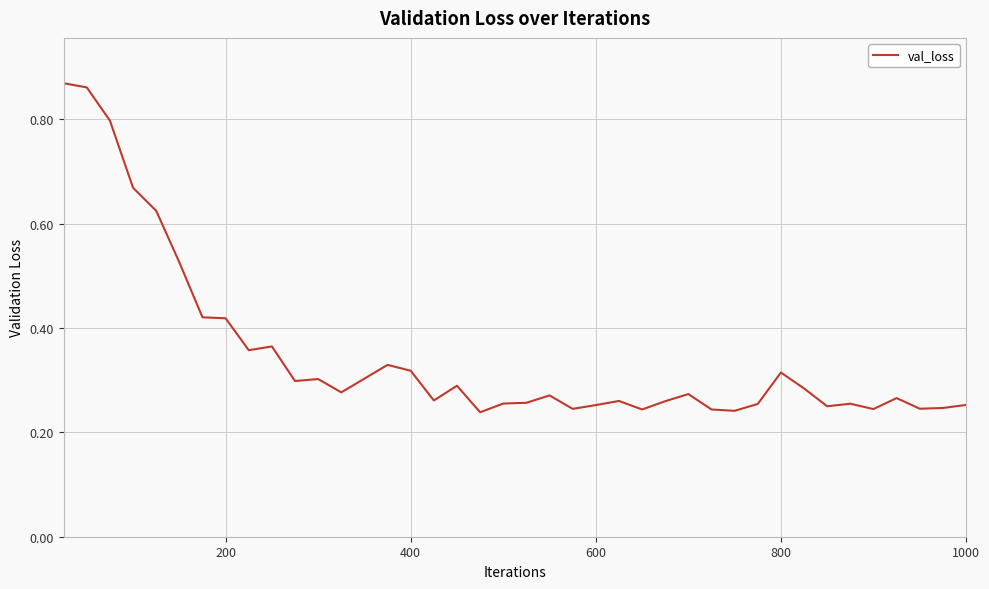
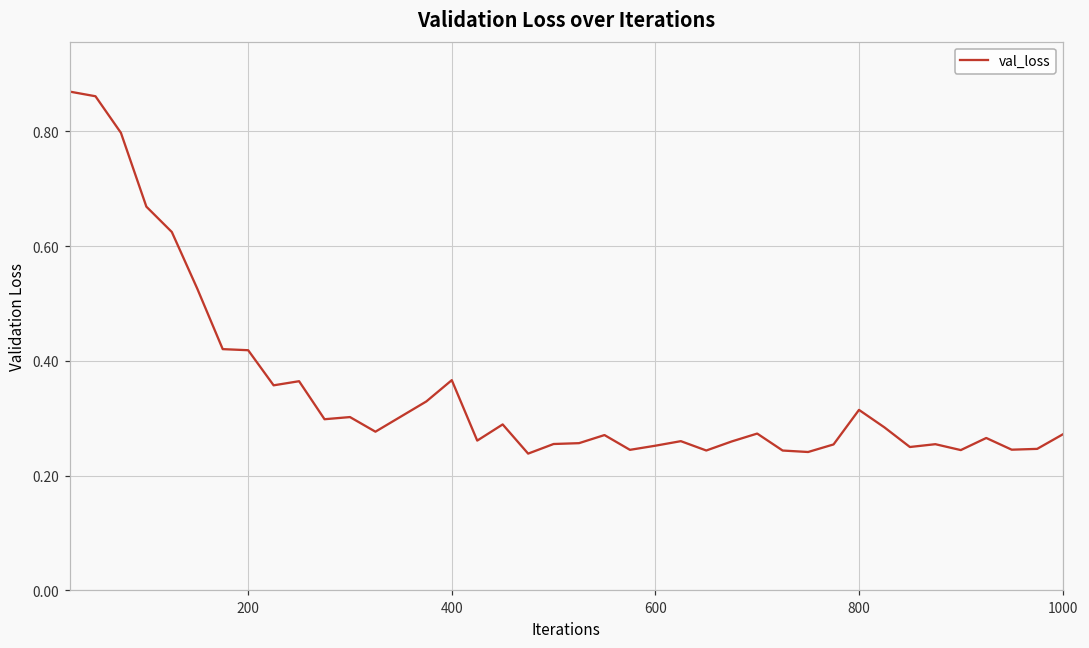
400: 0.32 -> 0.37
1000: 0.25 -> 0.27
